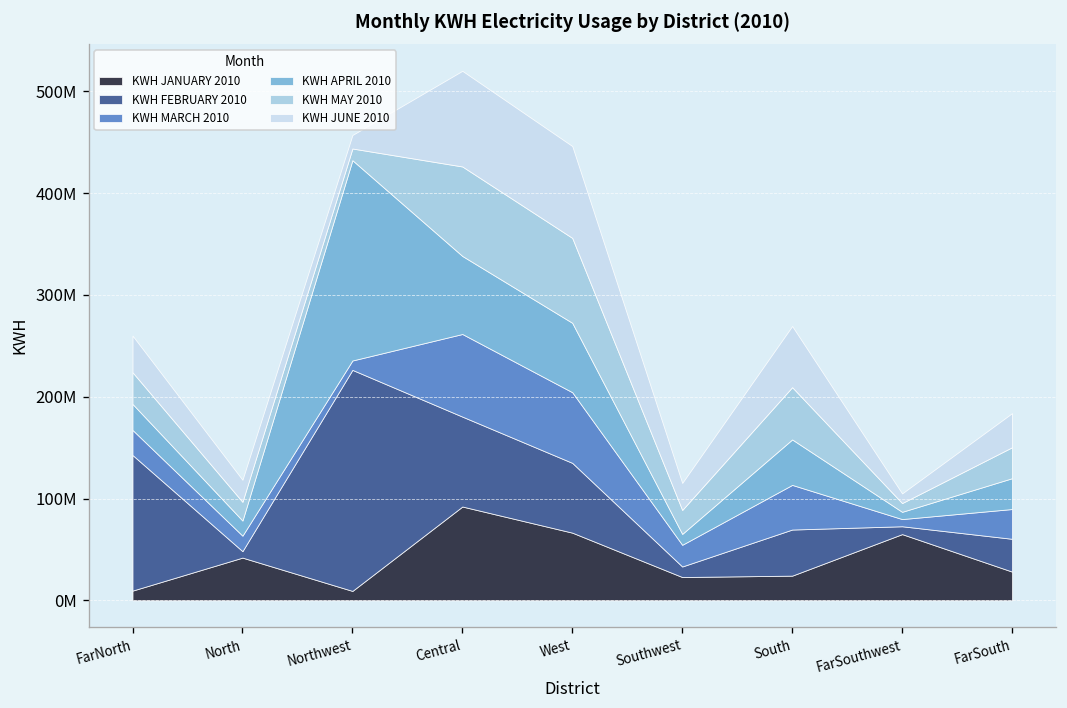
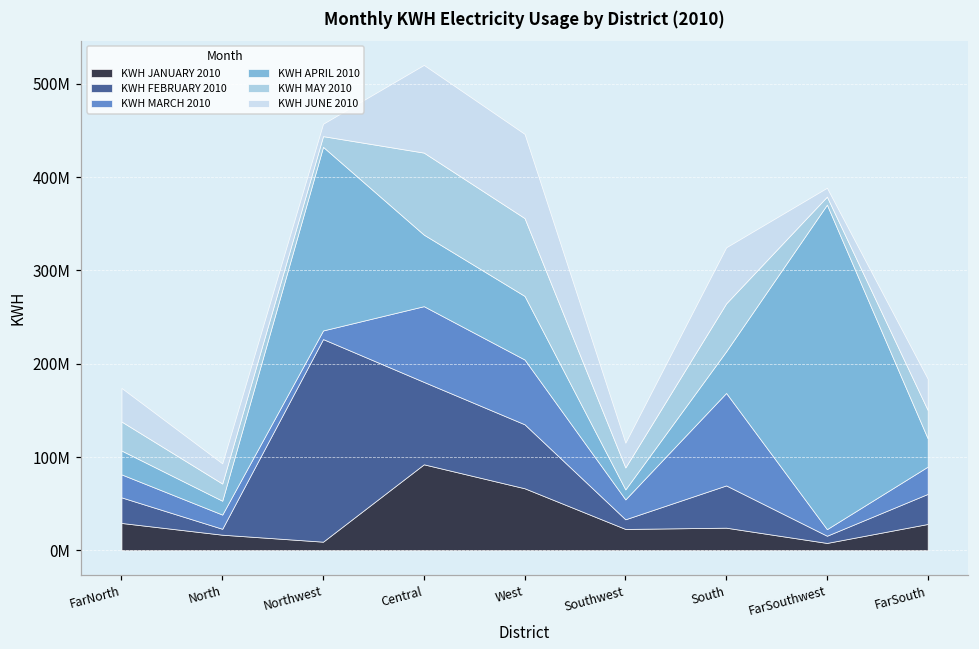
KWH JANUARY 2010, FarNorth: 10000000 -> 30000000
KWH FEBRUARY 2010, FarNorth: 130000000 -> 30000000
KWH JANUARY 2010, North: 40000000 -> 20000000
KWH MARCH 2010, South: 40000000 -> 100000000
KWH JANUARY 2010, FarSouthwest: 70000000 -> 10000000
KWH APRIL 2010, FarSouthwest: 10000000 -> 350000000
